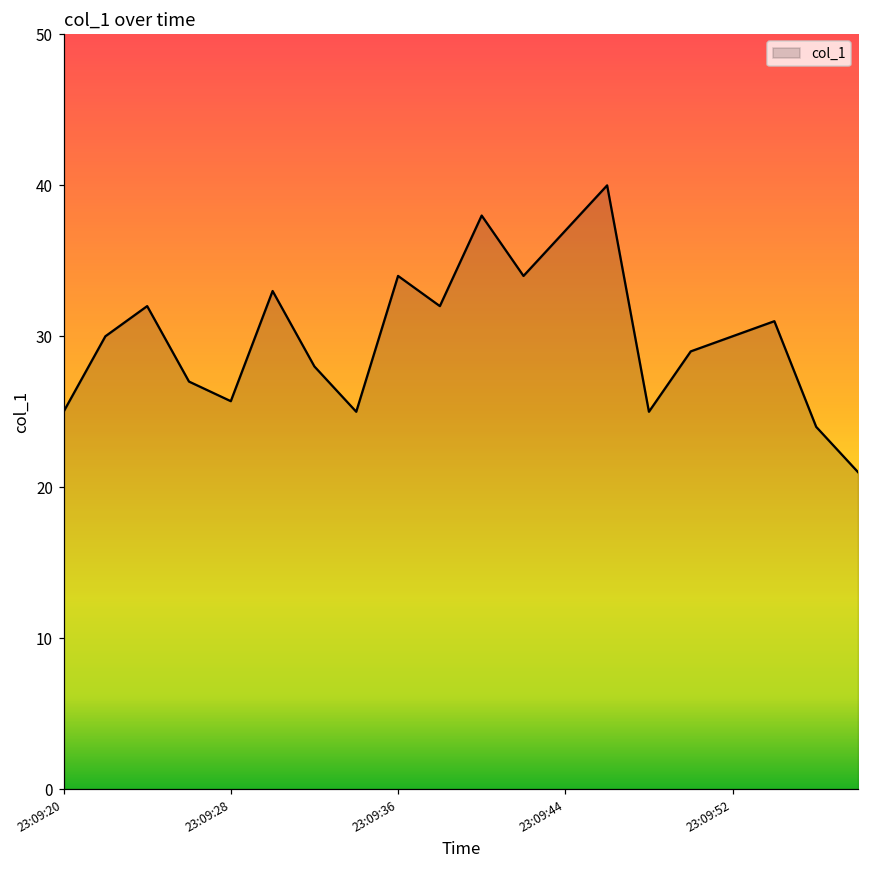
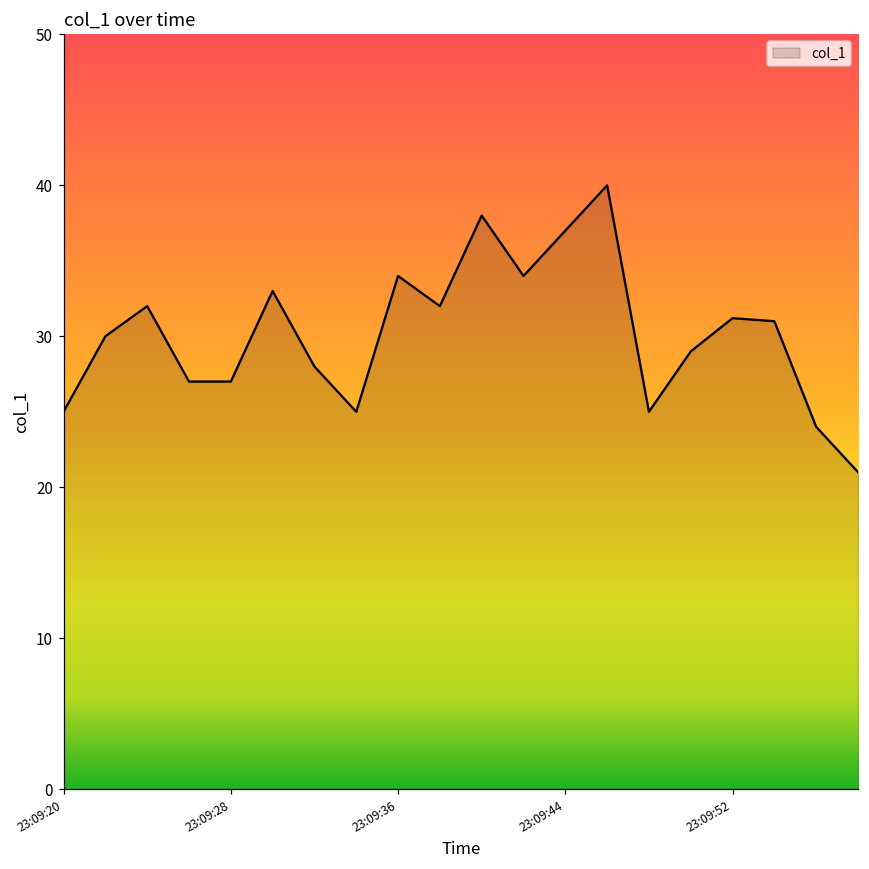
23:09:28: 25.7 -> 27.0
23:09:52: 30.0 -> 31.2
